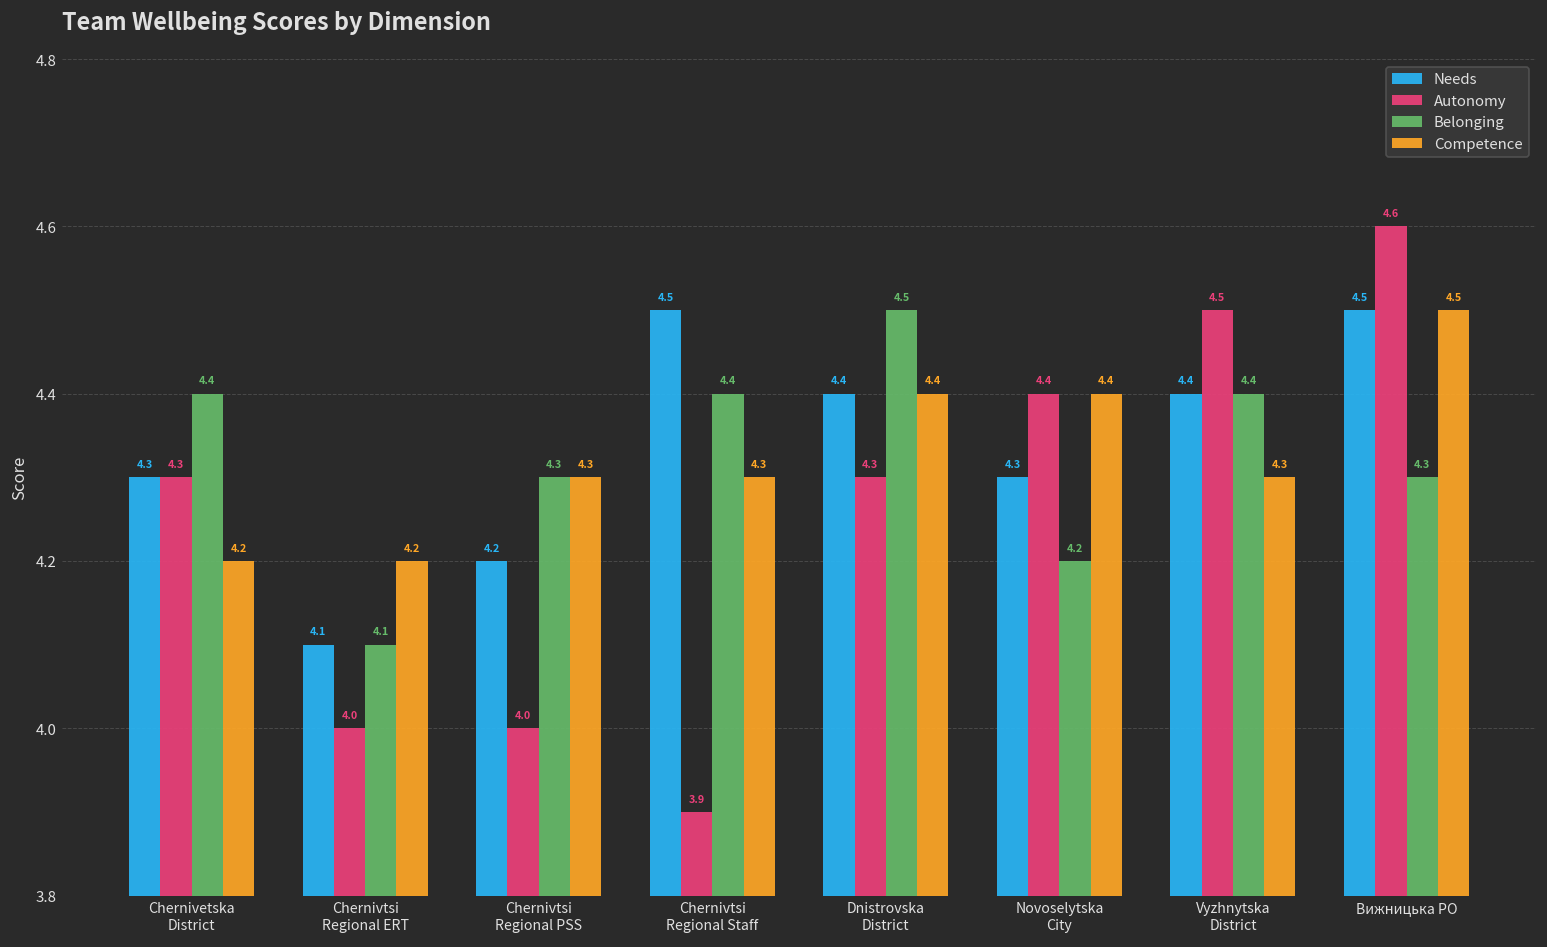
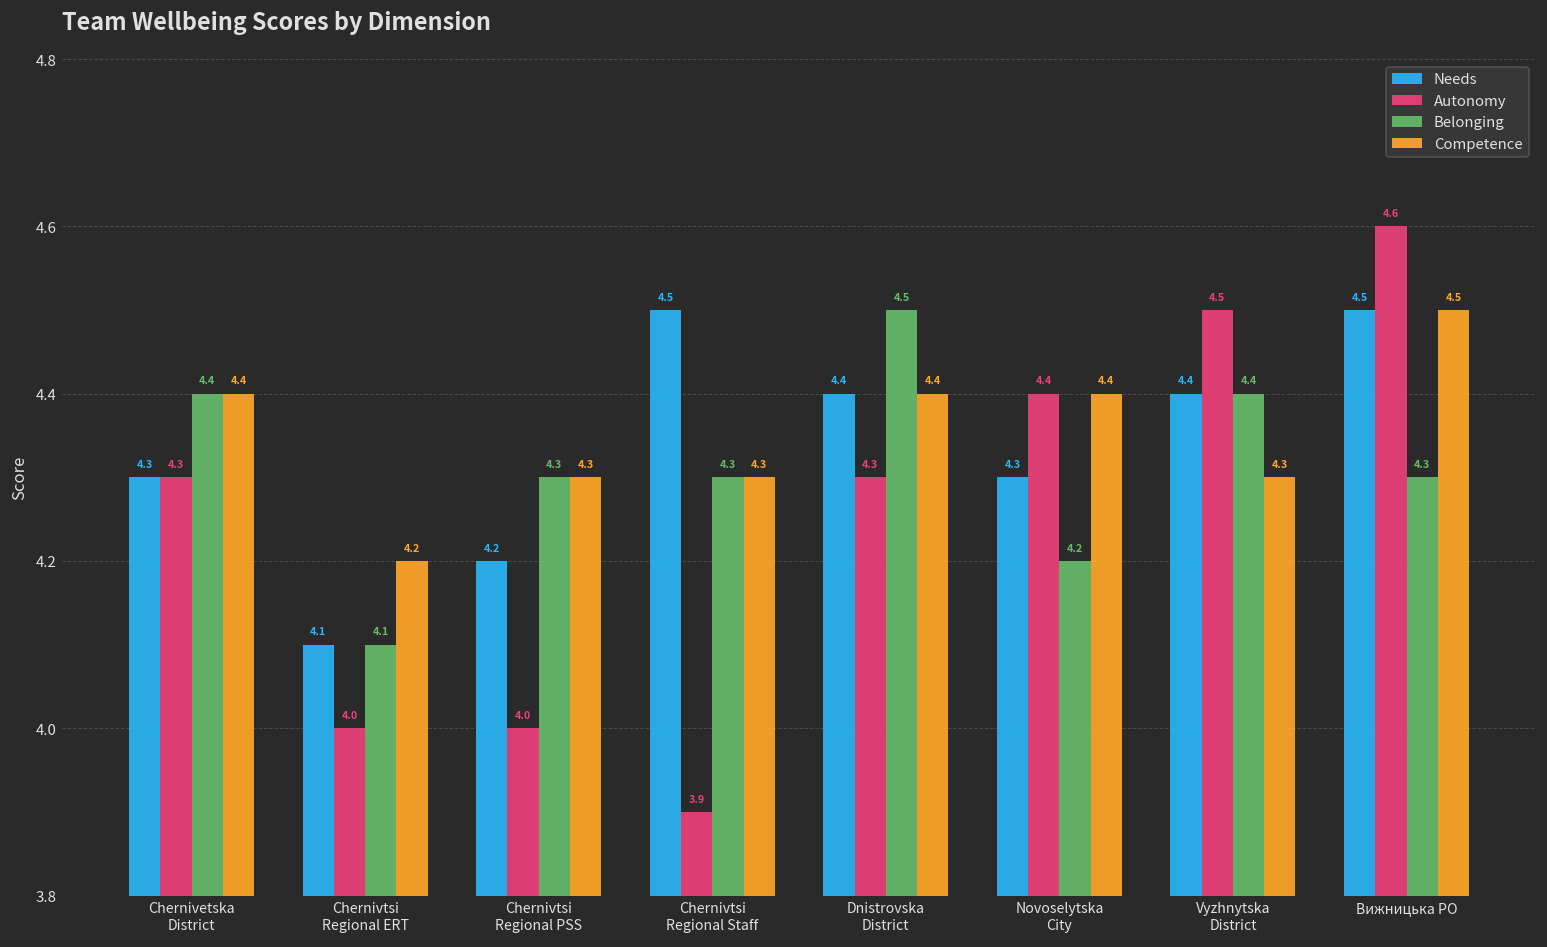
Competence, Chernivetska District: 4.2 -> 4.4
Belonging, Chernivtsi Regional Staff: 4.4 -> 4.3
